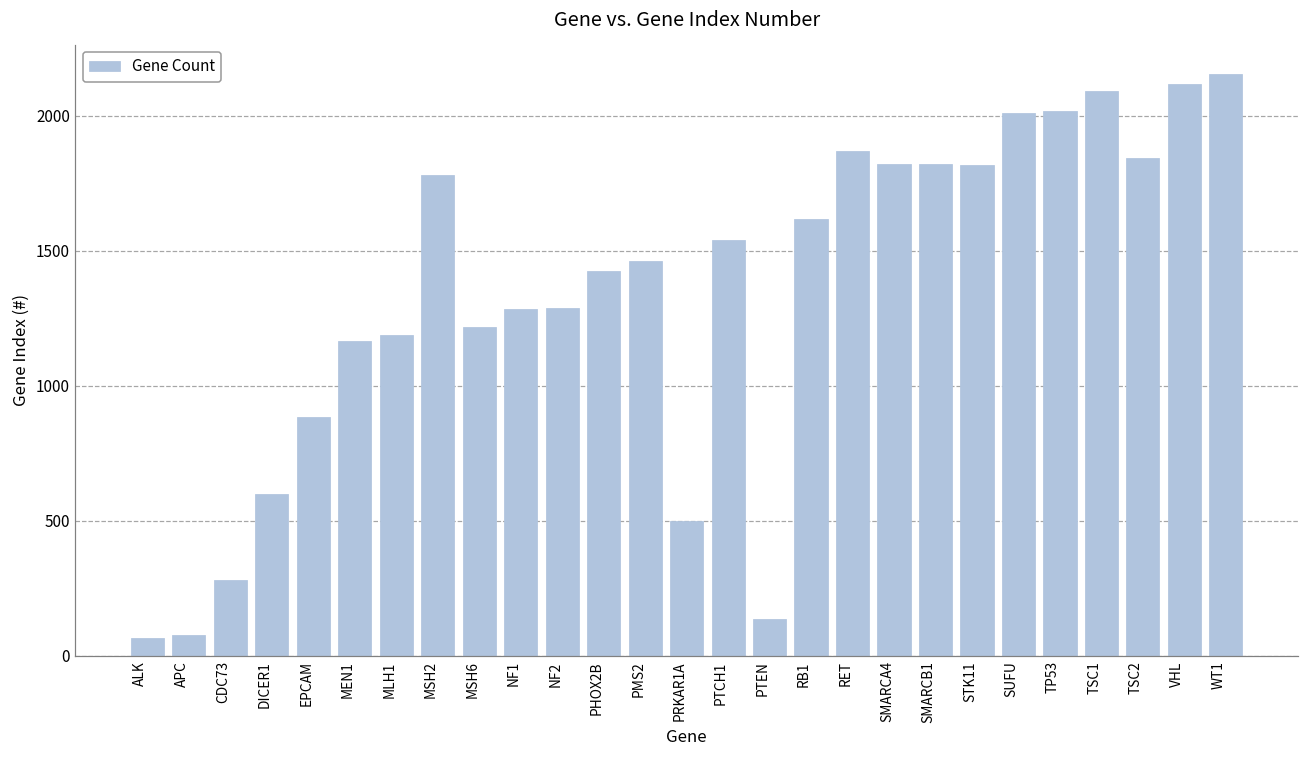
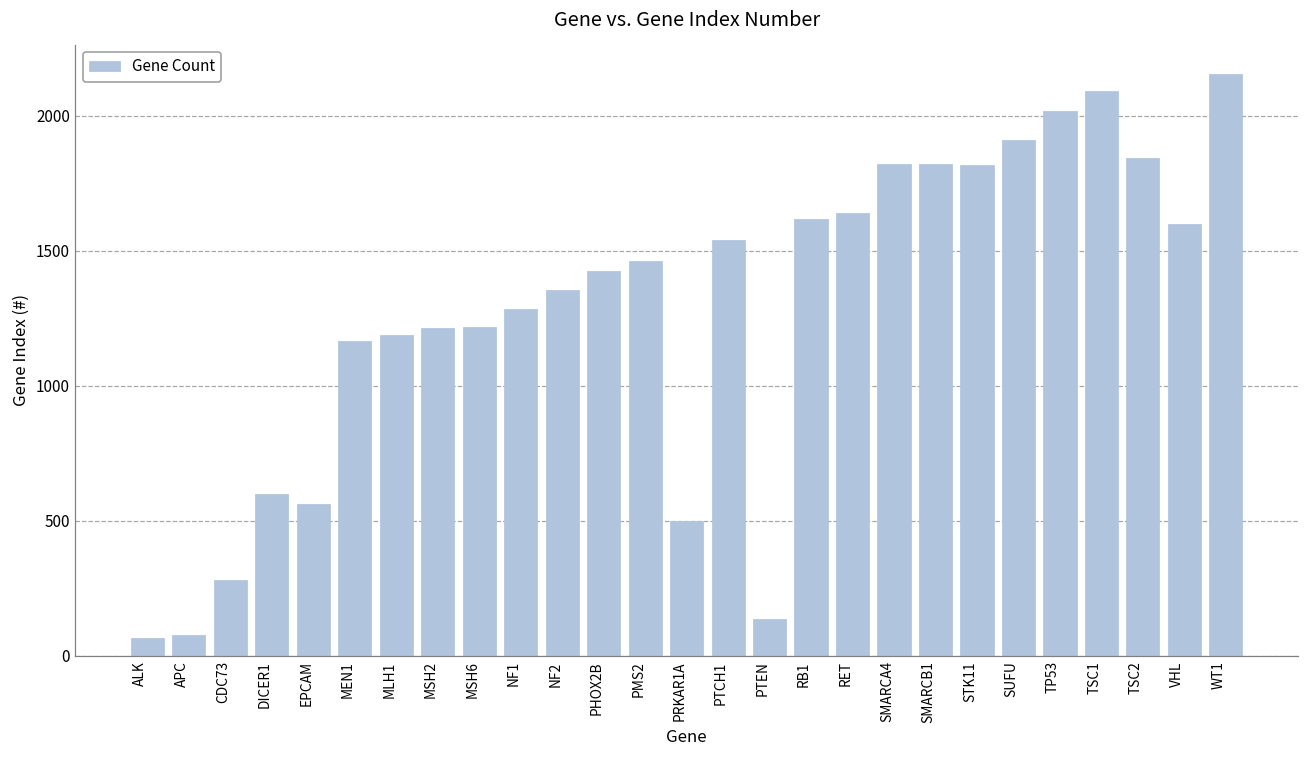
EPCAM: 890 -> 560
MSH2: 1780 -> 1220
NF2: 1290 -> 1360
RET: 1870 -> 1640
SUFU: 2010 -> 1910
VHL: 2120 -> 1600
